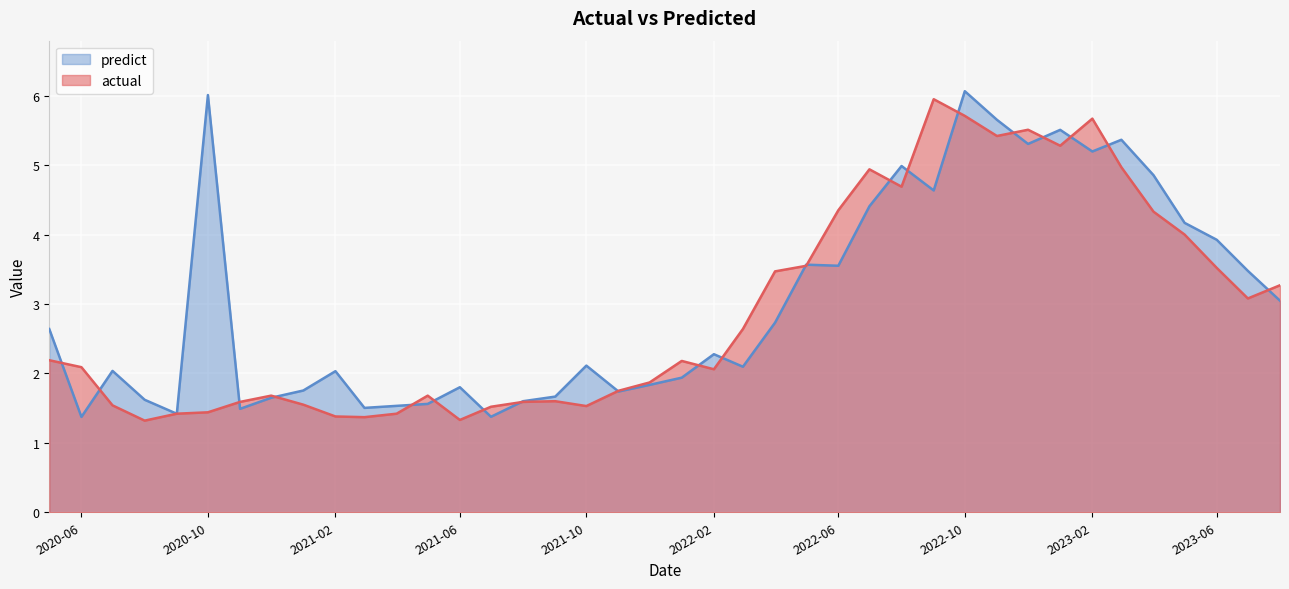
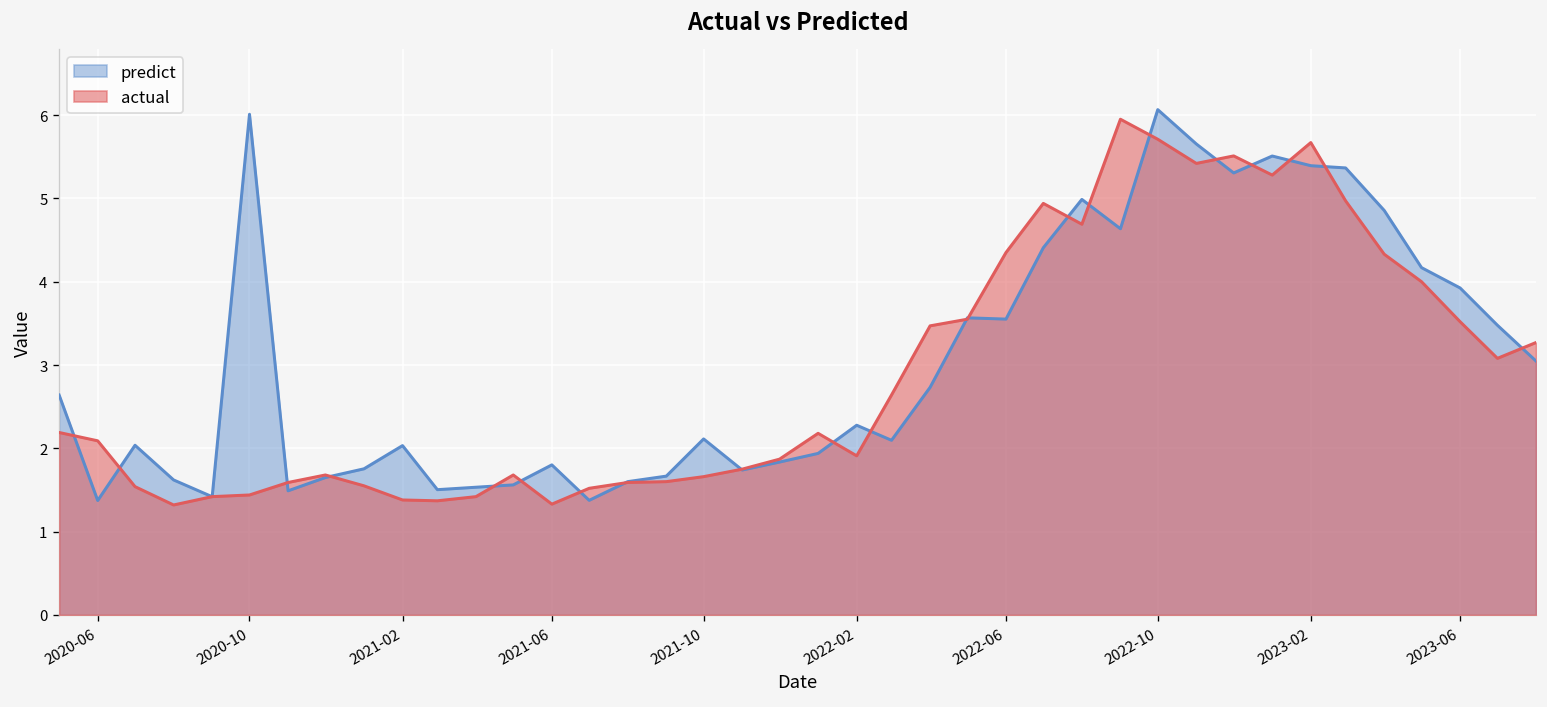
actual, 2021-10: 1.5 -> 1.7
actual, 2022-02: 2.1 -> 1.9
predict, 2023-02: 5.2 -> 5.4
